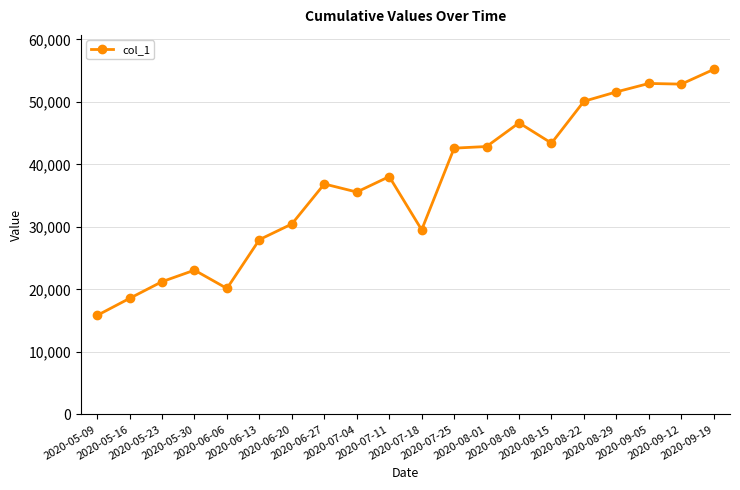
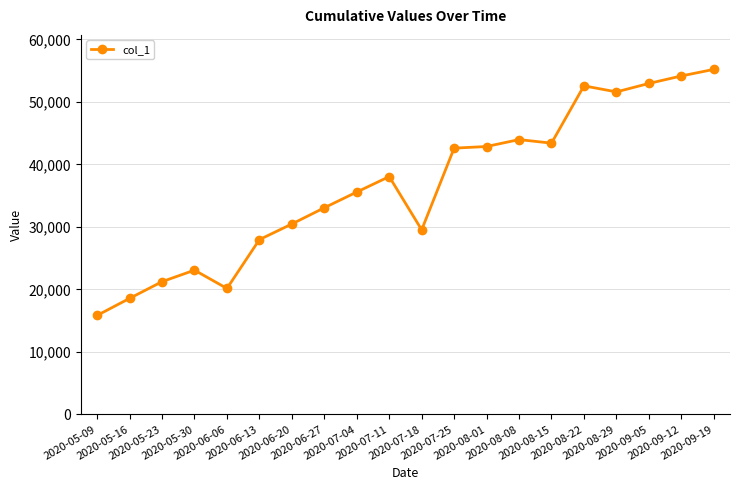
2020-06-27: 37,000 -> 33,000
2020-08-08: 47,000 -> 44,000
2020-08-22: 50,000 -> 53,000
2020-09-12: 53,000 -> 54,000
